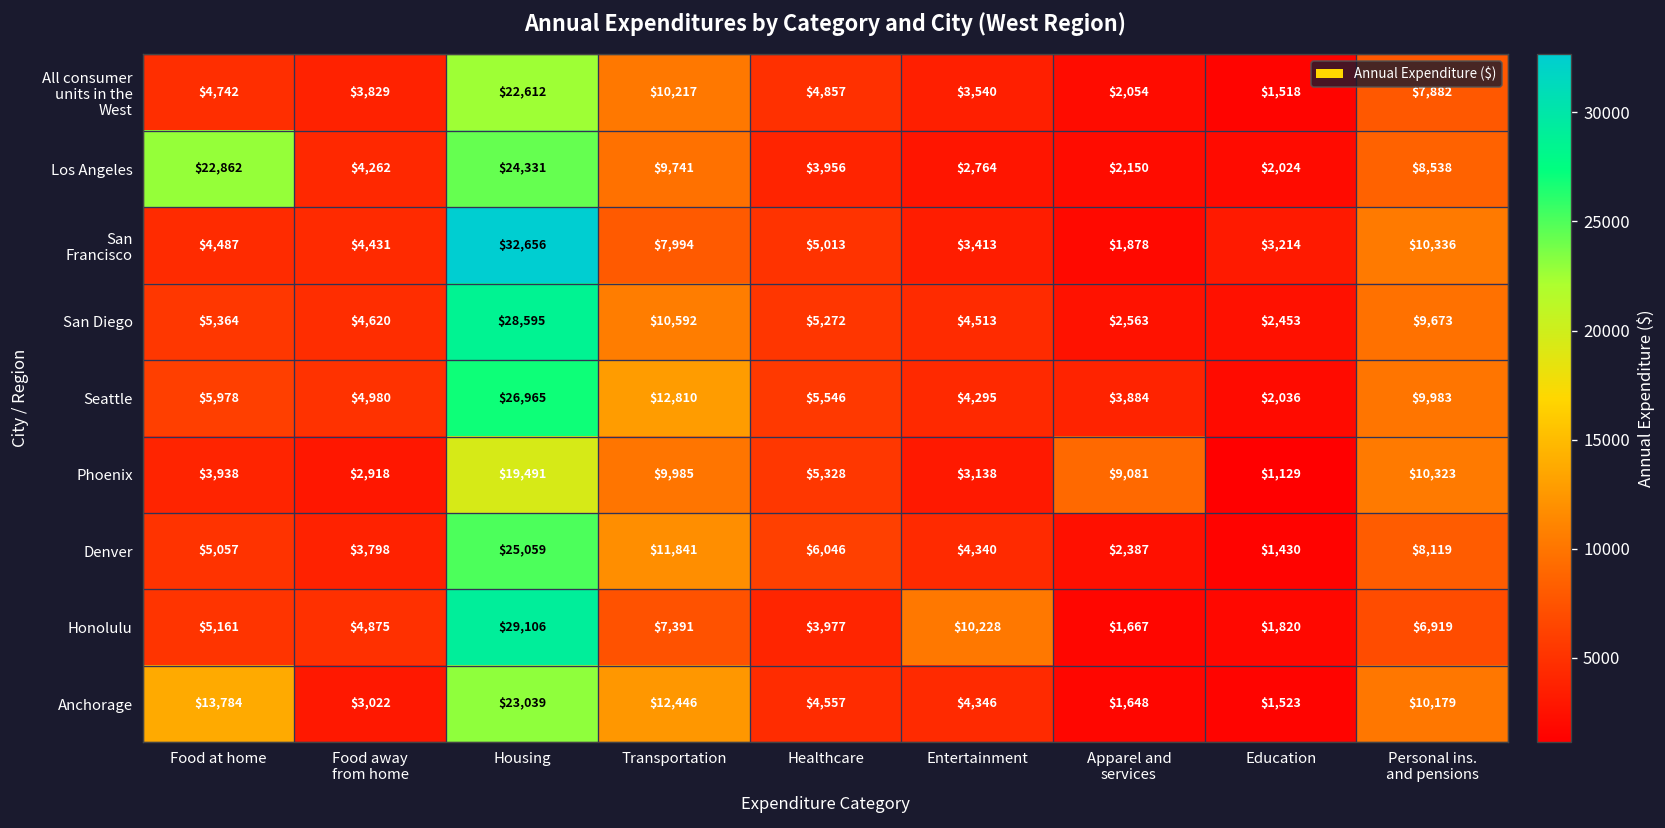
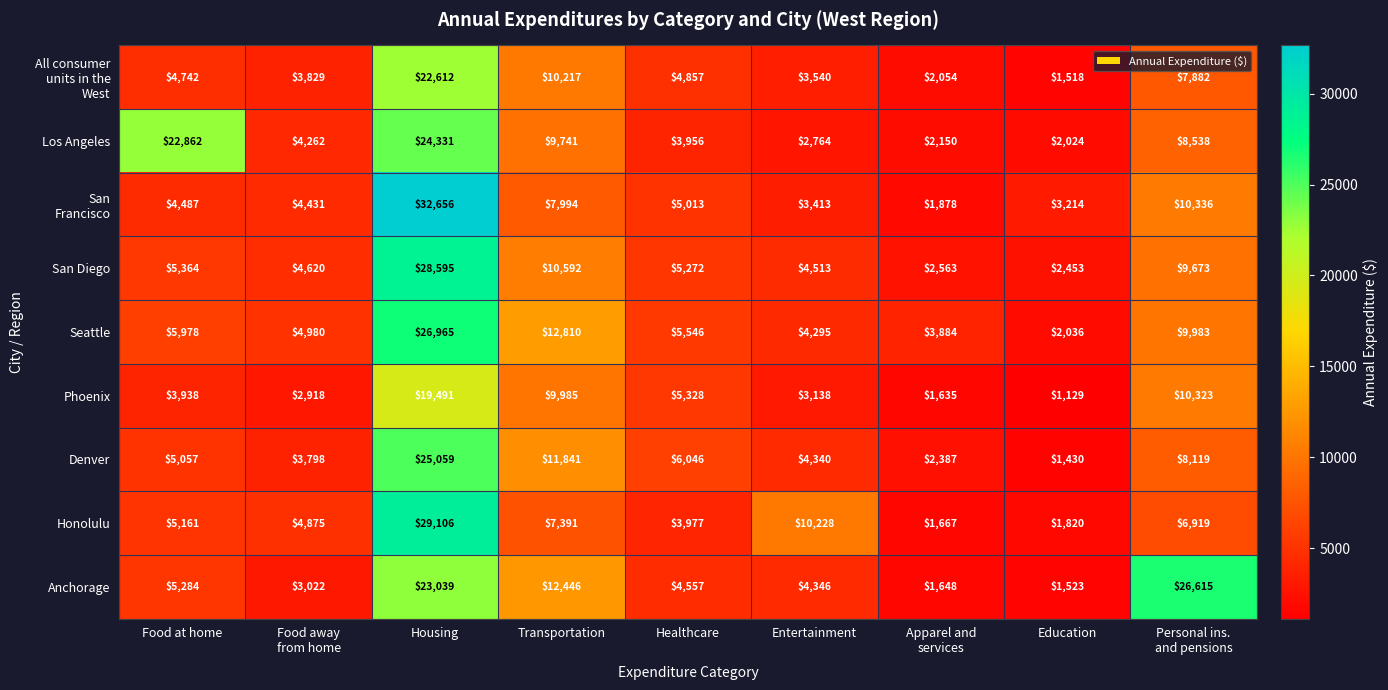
Phoenix, Apparel and services: $9,081 -> $1,635
Anchorage, Food at home: $13,784 -> $5,284
Anchorage, Personal ins. and pensions: $10,179 -> $26,615
